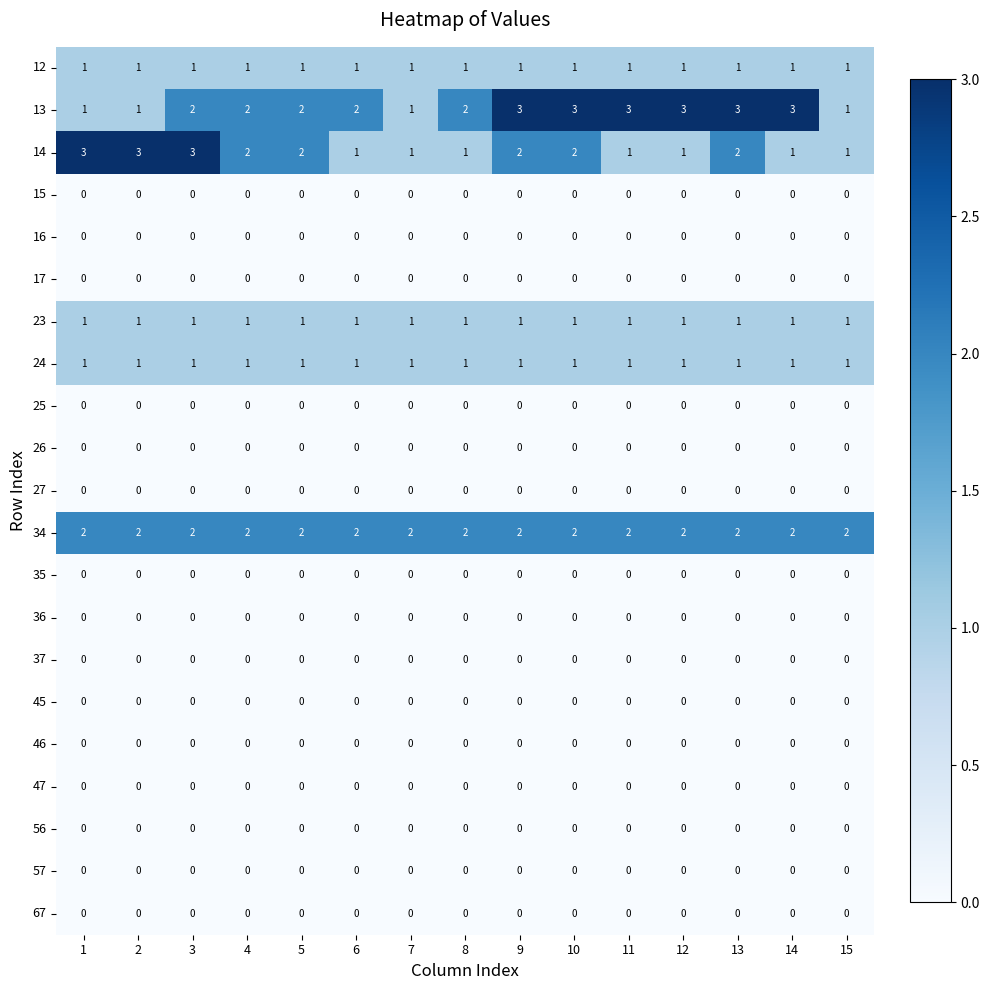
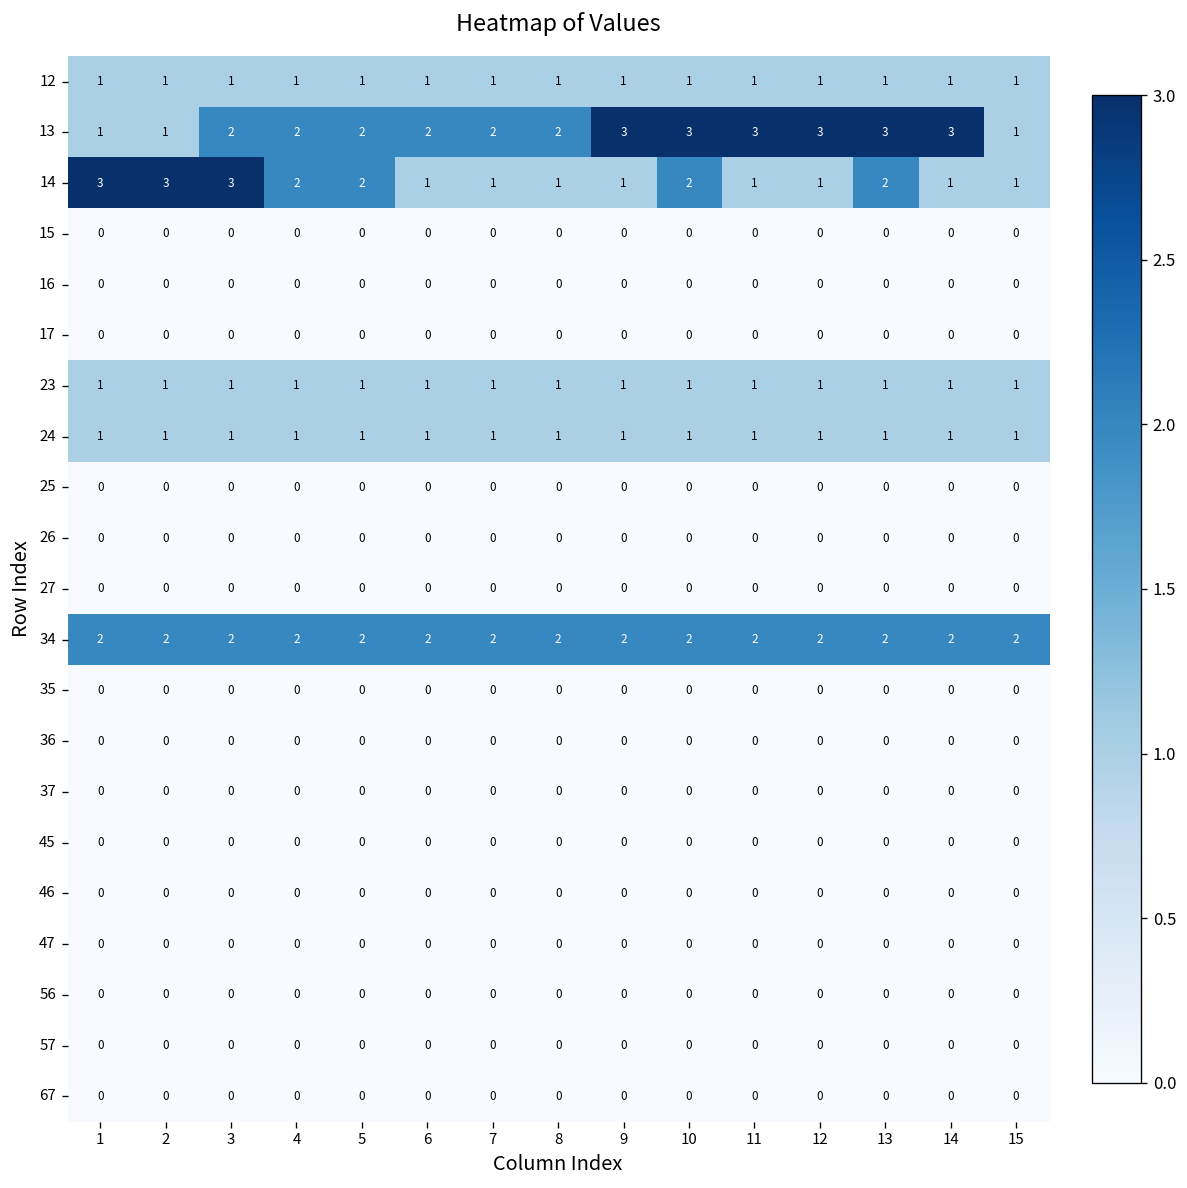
13, 7: 1 -> 2
14, 9: 2 -> 1
